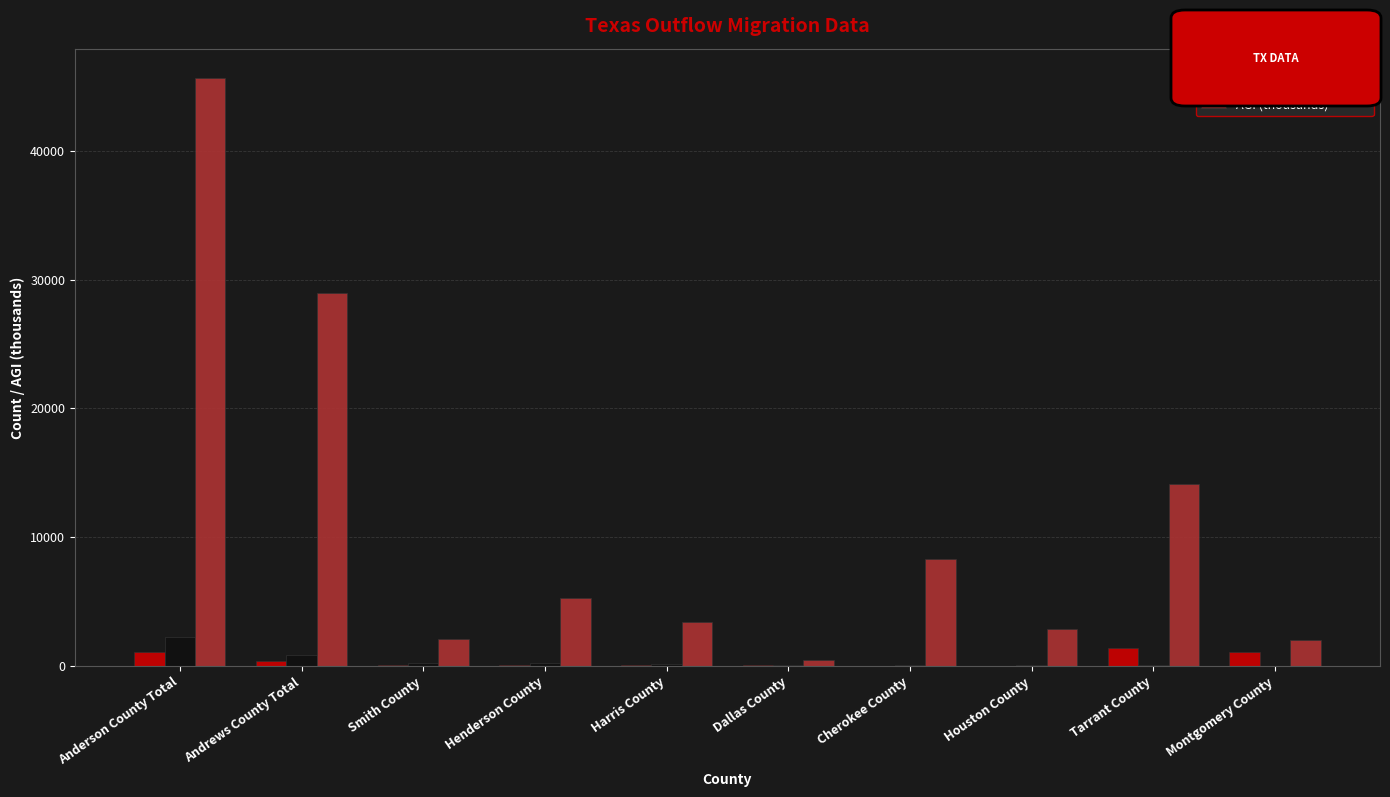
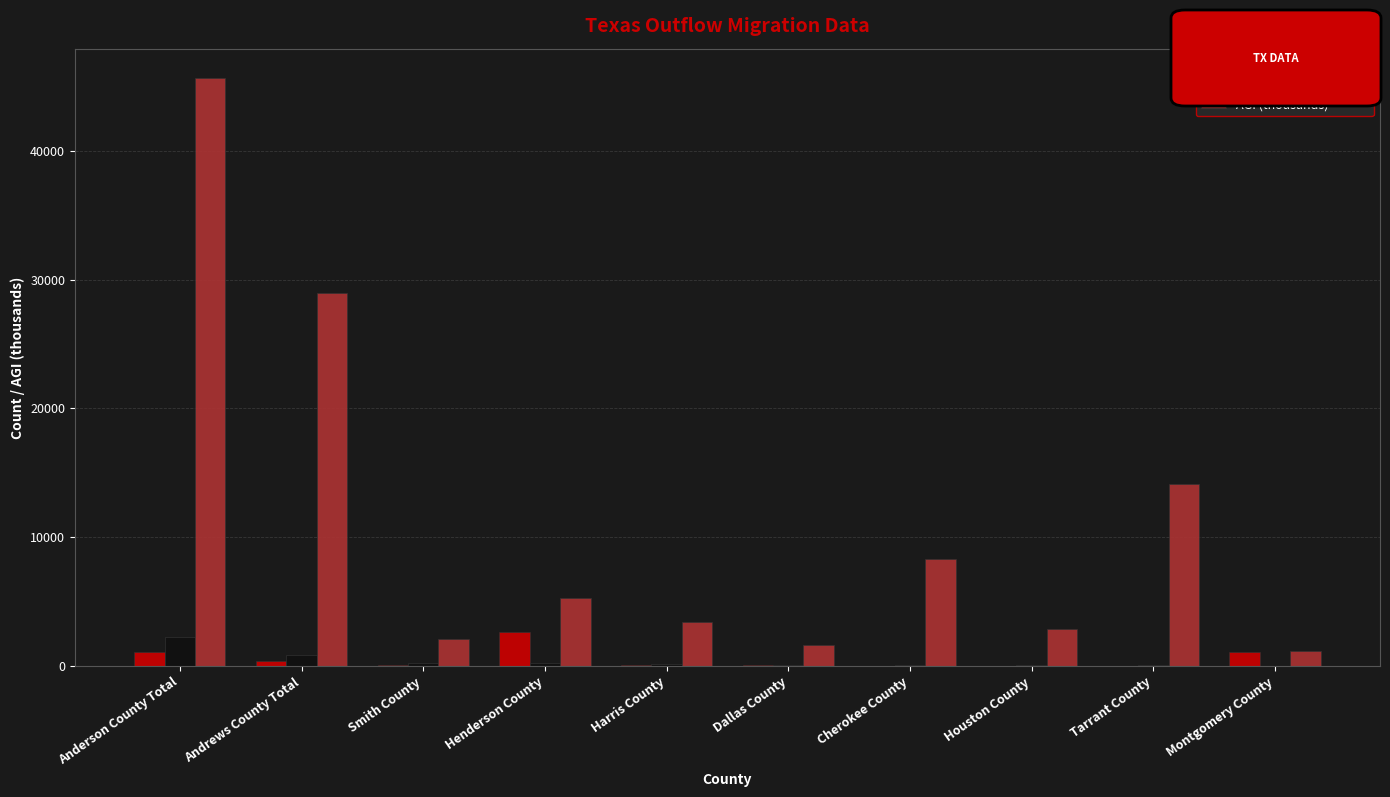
Number of returns, Henderson County: 100 -> 2600
AGI (thousands), Dallas County: 400 -> 1700
Number of returns, Tarrant County: 1400 -> 0
AGI (thousands), Montgomery County: 2000 -> 1200
